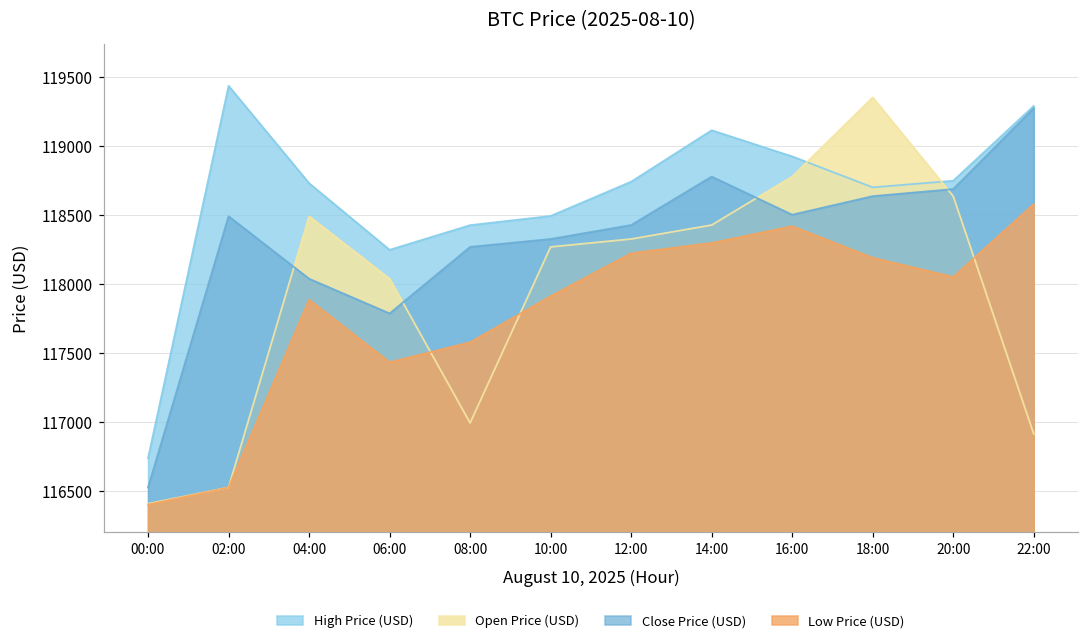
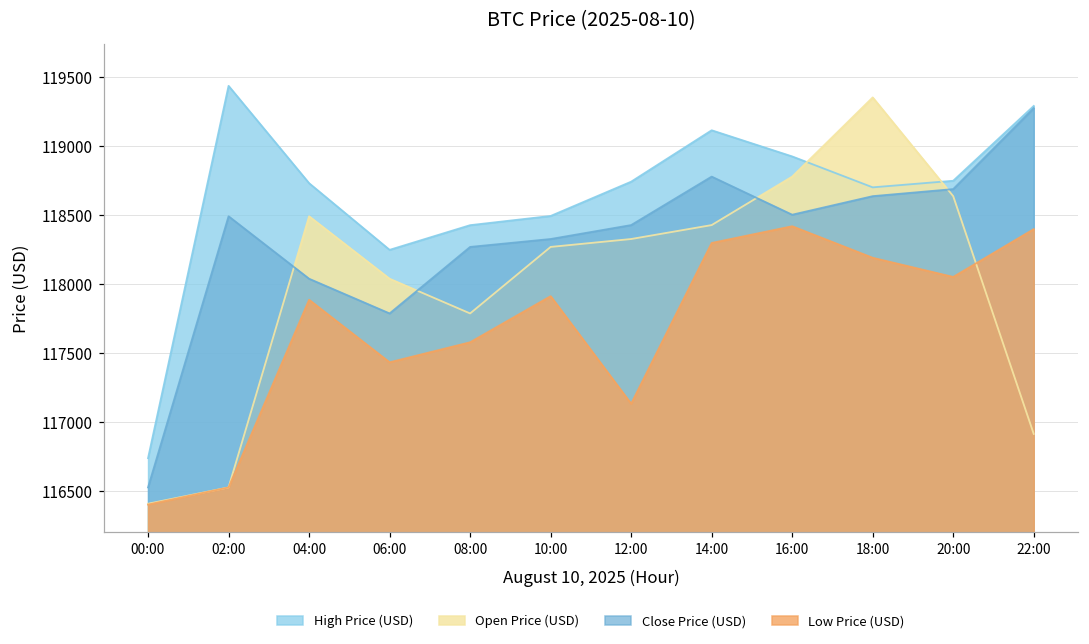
Open Price (USD), 08:00: 116990 -> 117780
Low Price (USD), 12:00: 118220 -> 117130
Low Price (USD), 22:00: 118580 -> 118400
